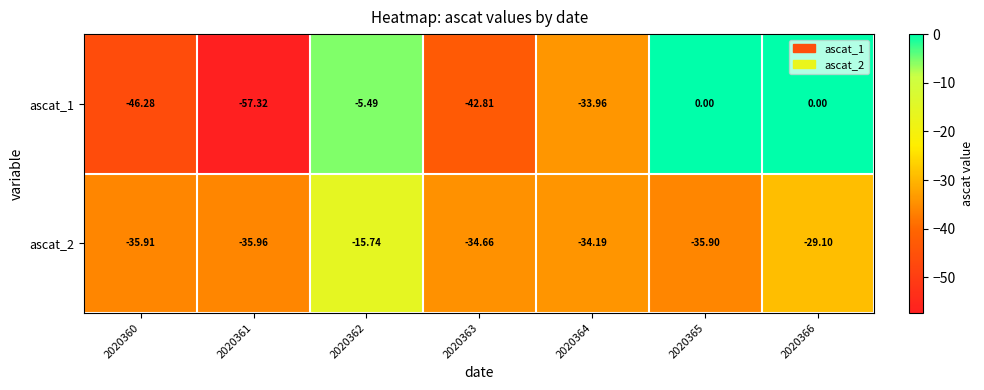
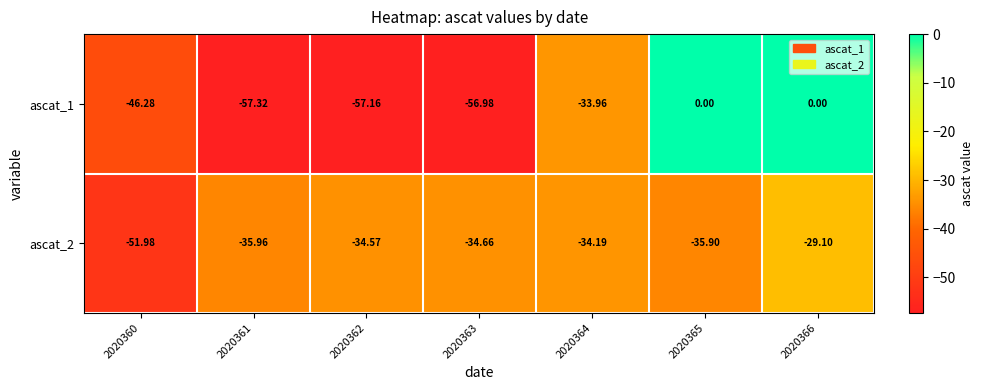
ascat_1, 2020362: -5.49 -> -57.16
ascat_1, 2020363: -42.81 -> -56.98
ascat_2, 2020360: -35.91 -> -51.98
ascat_2, 2020362: -15.74 -> -34.57
